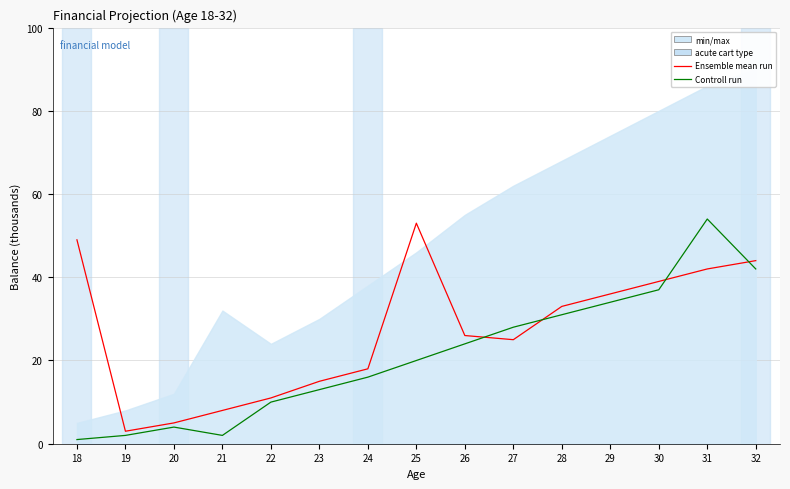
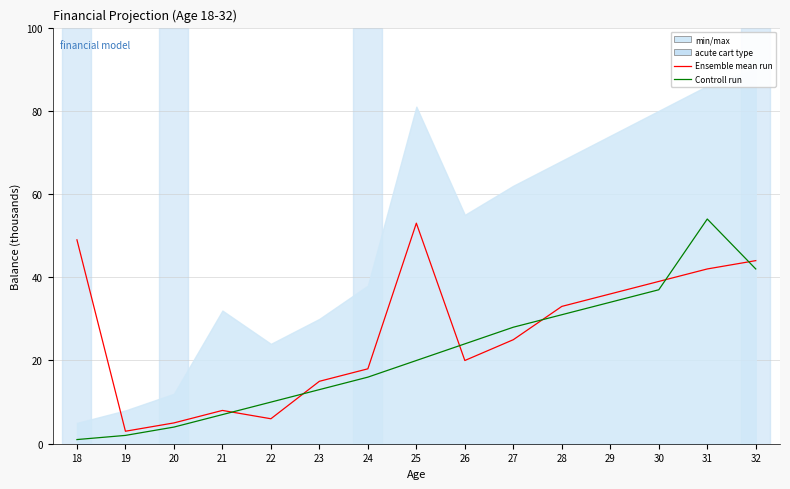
Controll run, 21: 2 -> 7
Ensemble mean run, 22: 11 -> 6
min/max, 25: 46 -> 81
Ensemble mean run, 26: 26 -> 20
